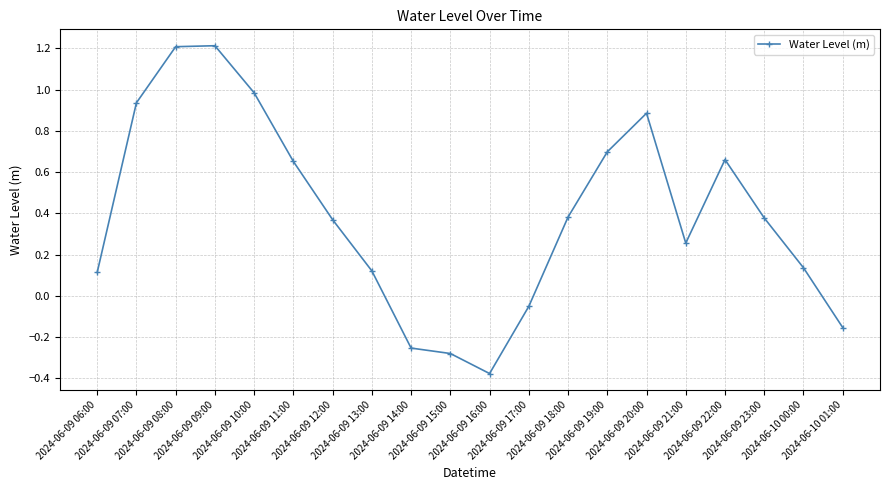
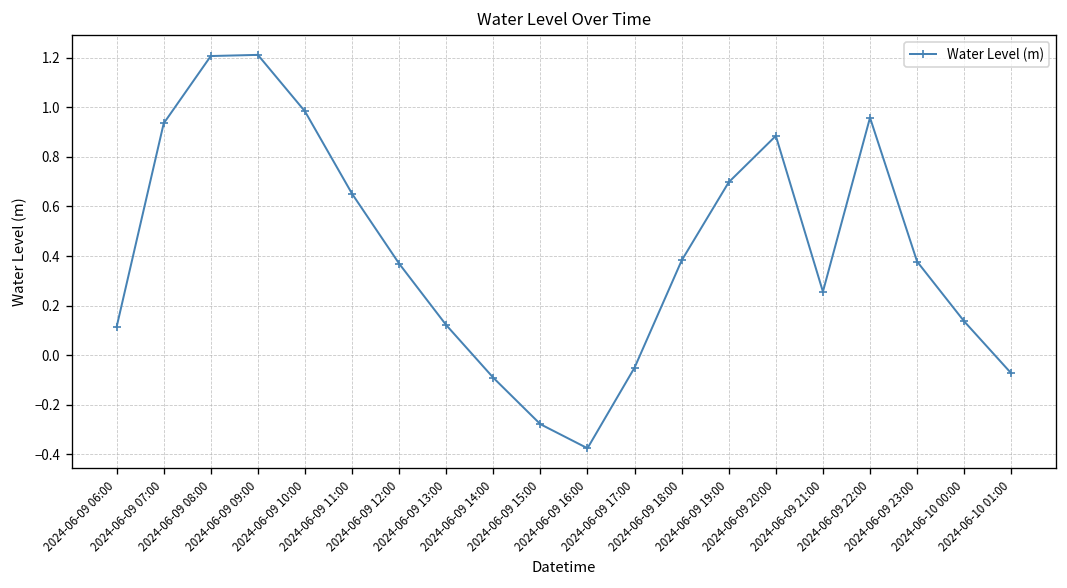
2024-06-09 14:00: -0.25 -> -0.09
2024-06-09 22:00: 0.66 -> 0.96
2024-06-10 01:00: -0.15 -> -0.07
